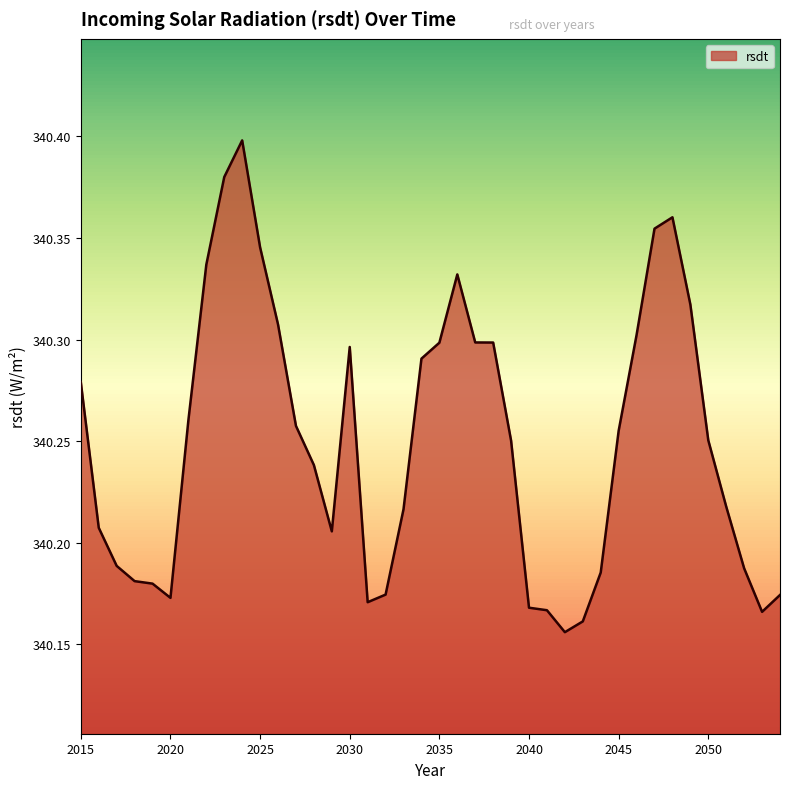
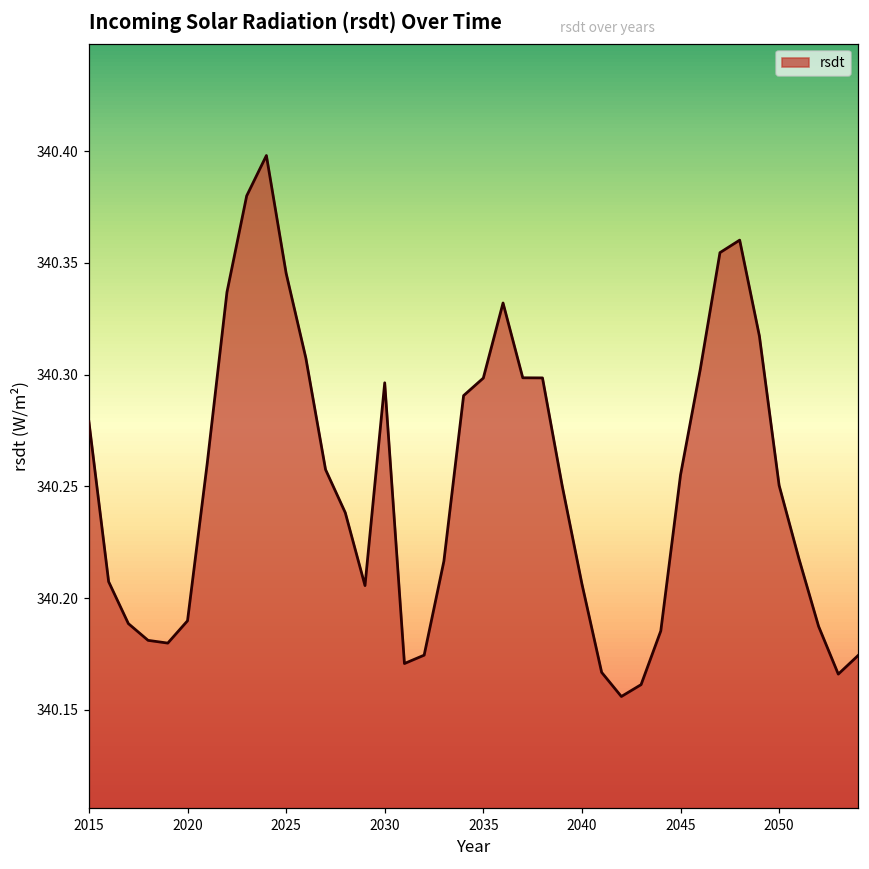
2020: 340.173 -> 340.190
2040: 340.168 -> 340.206
